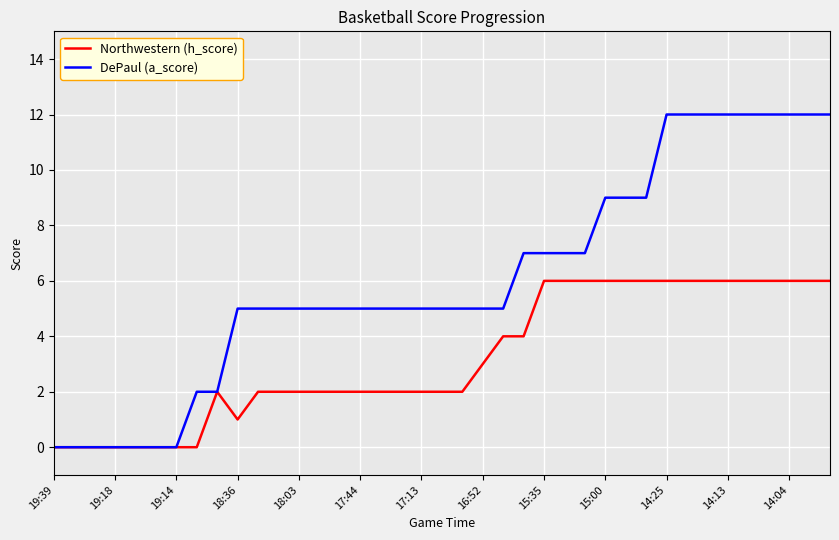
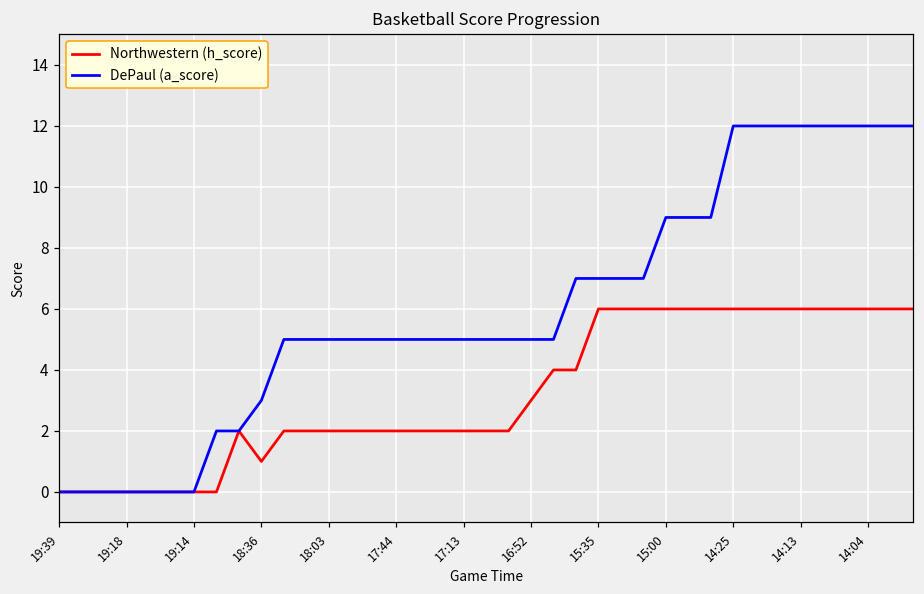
DePaul (a_score), 18:36: 5 -> 3
